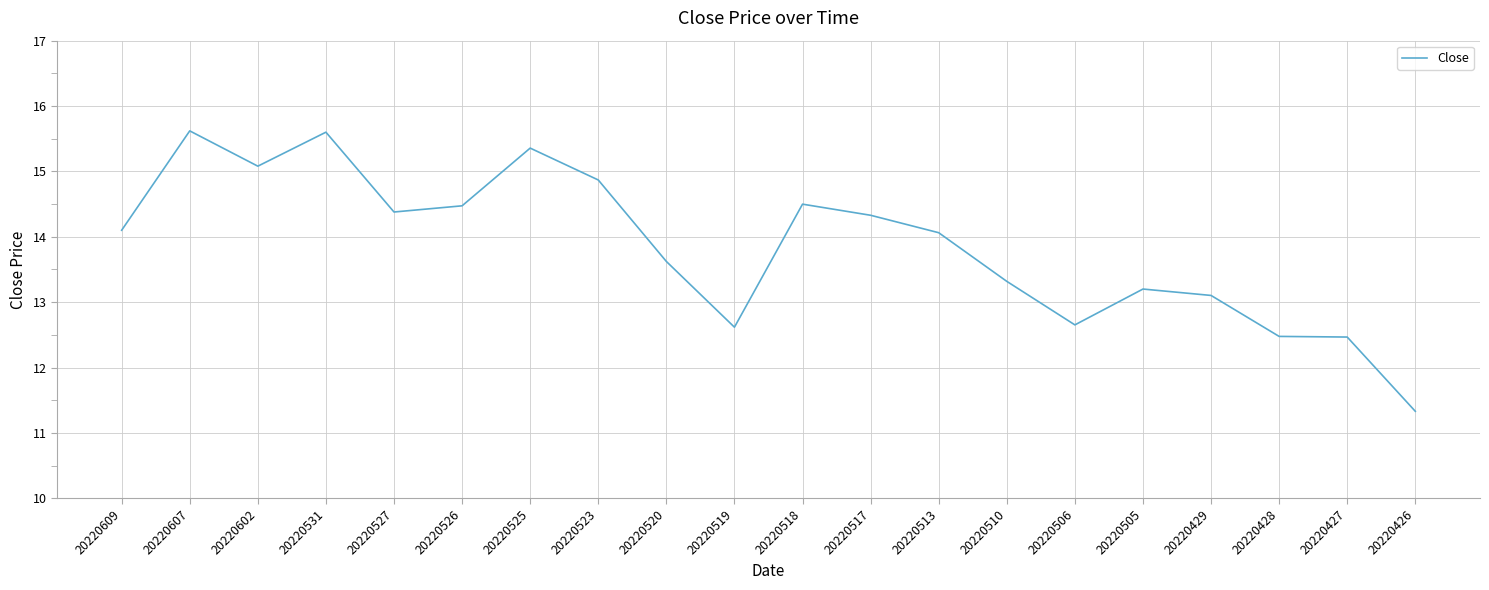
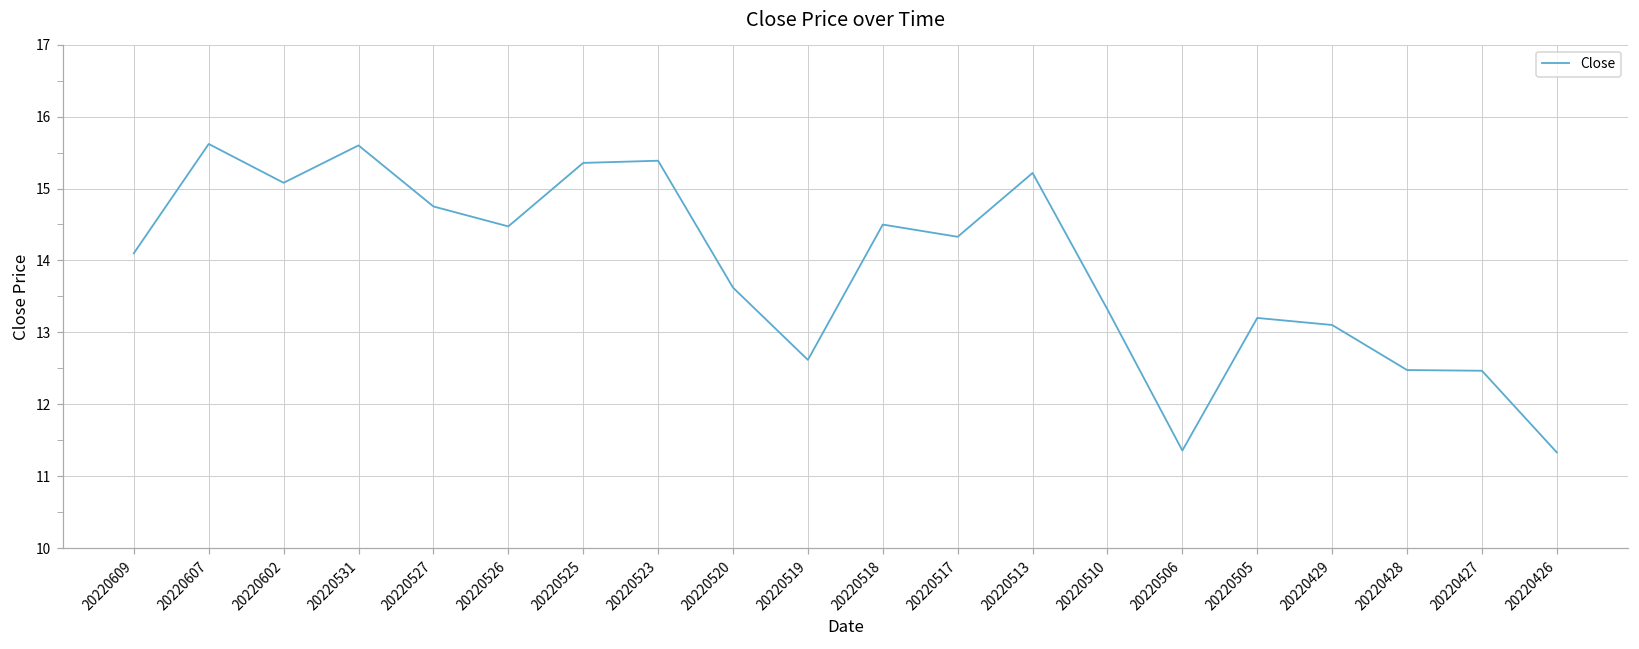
20220527: 14.4 -> 14.8
20220523: 14.9 -> 15.4
20220513: 14.1 -> 15.2
20220506: 12.7 -> 11.4
